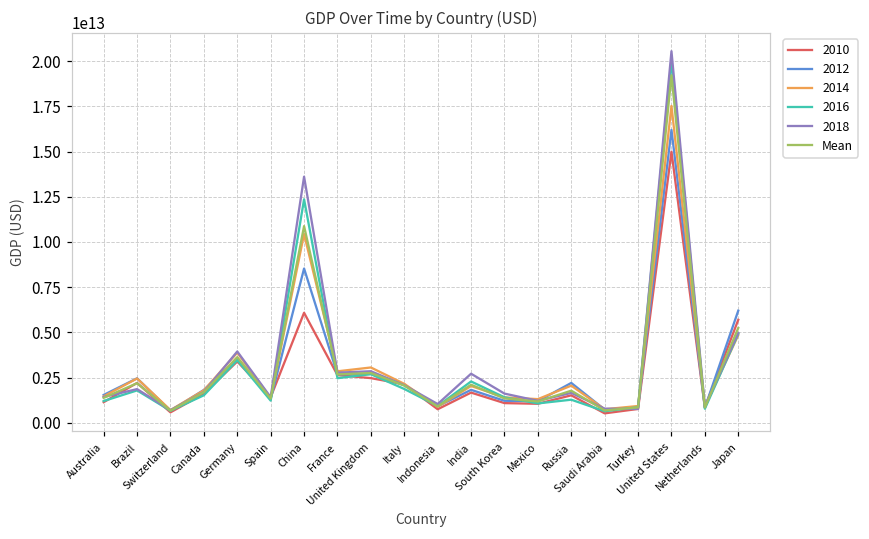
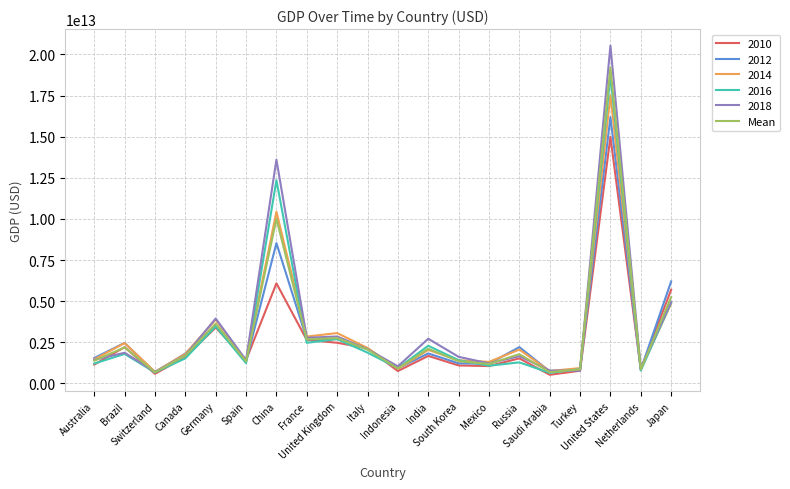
Mean, China: 10900000000000 -> 10000000000000
2016, United States: 20000000000000 -> 18700000000000
